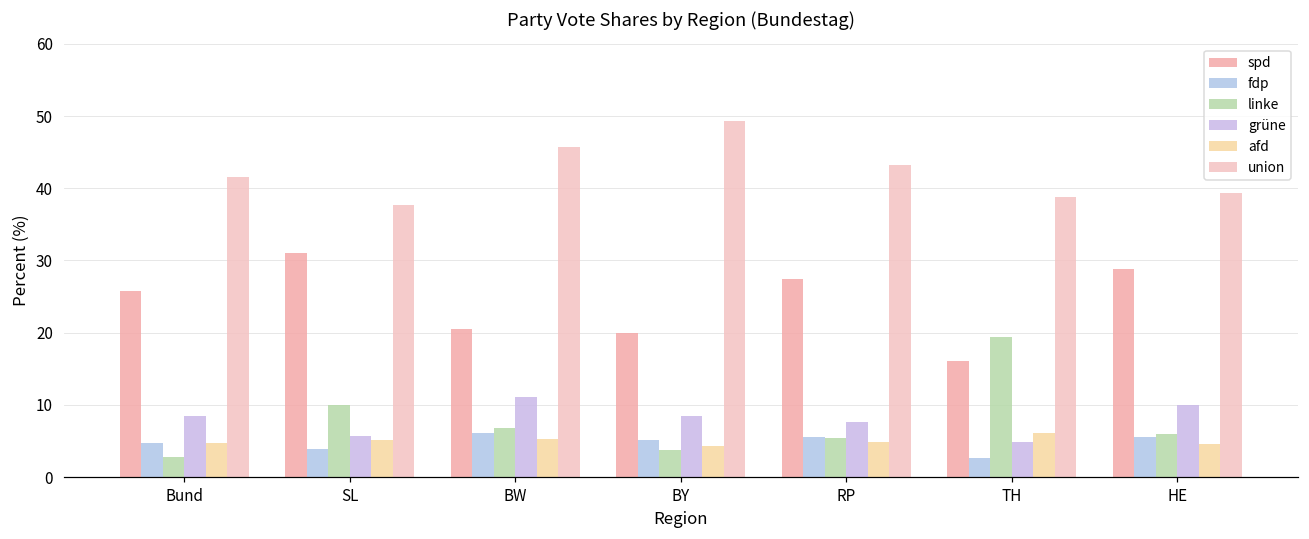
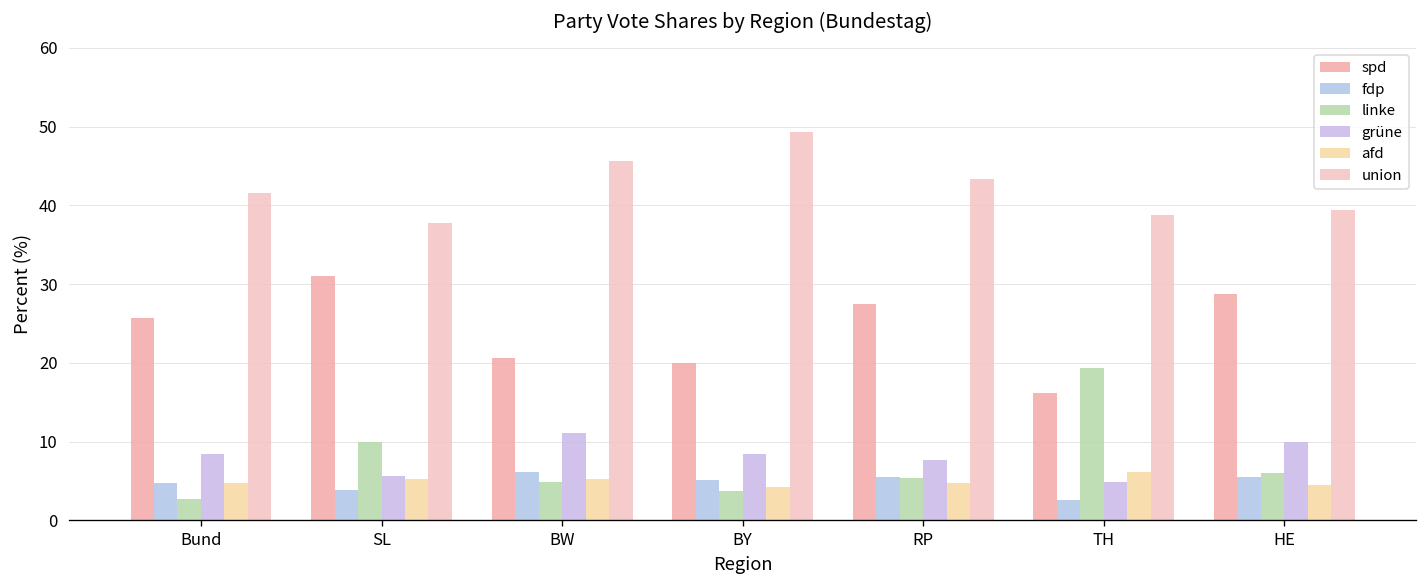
linke, BW: 7 -> 5
